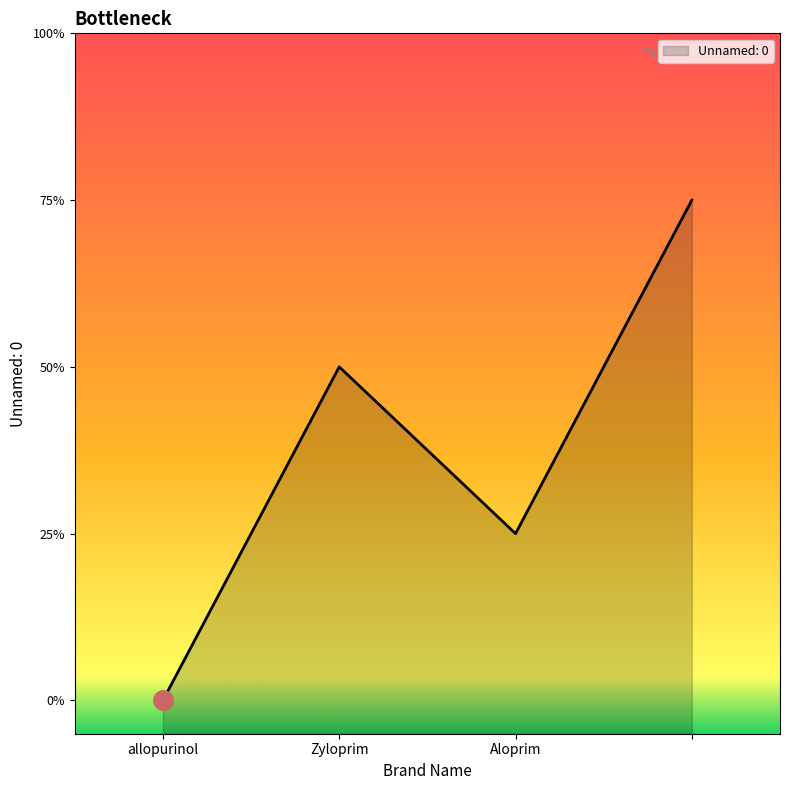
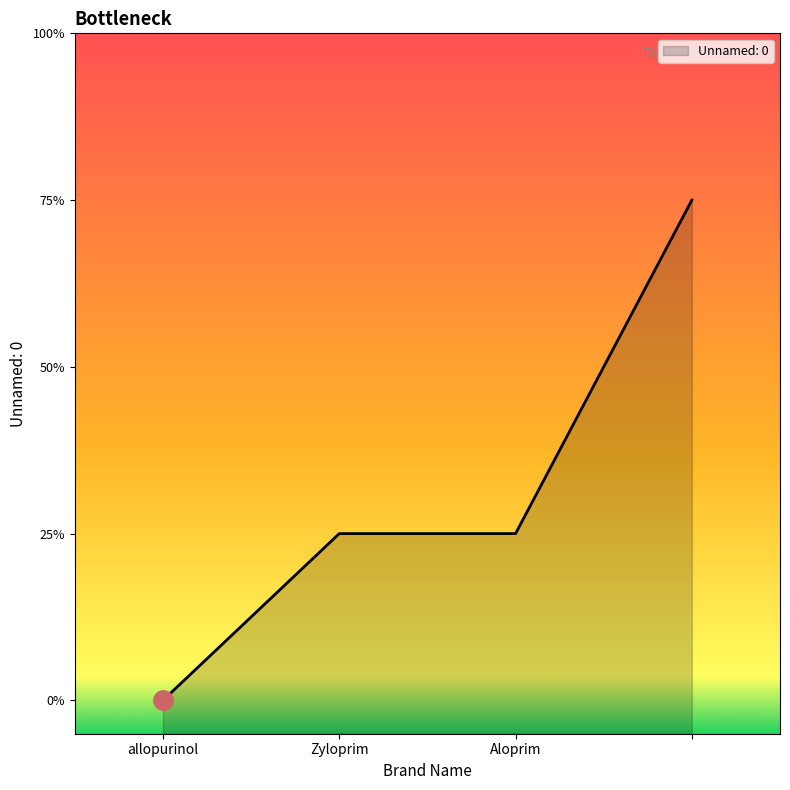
Unnamed: 0, Zyloprim: 50% -> 25%
